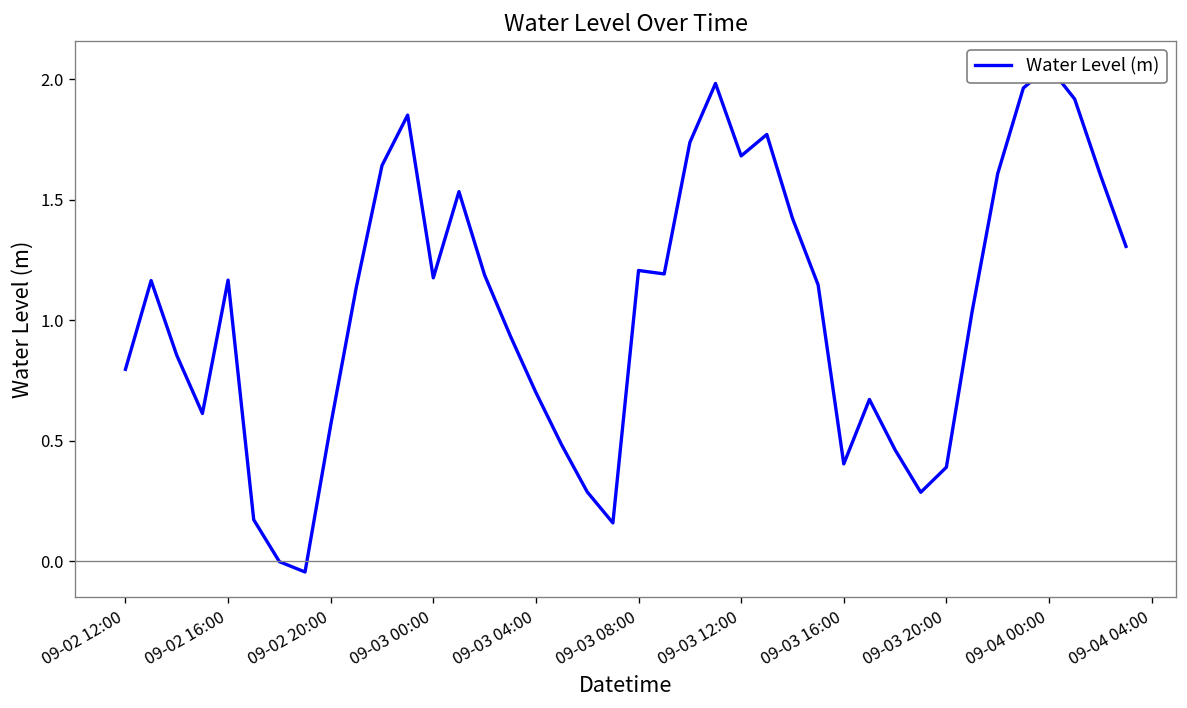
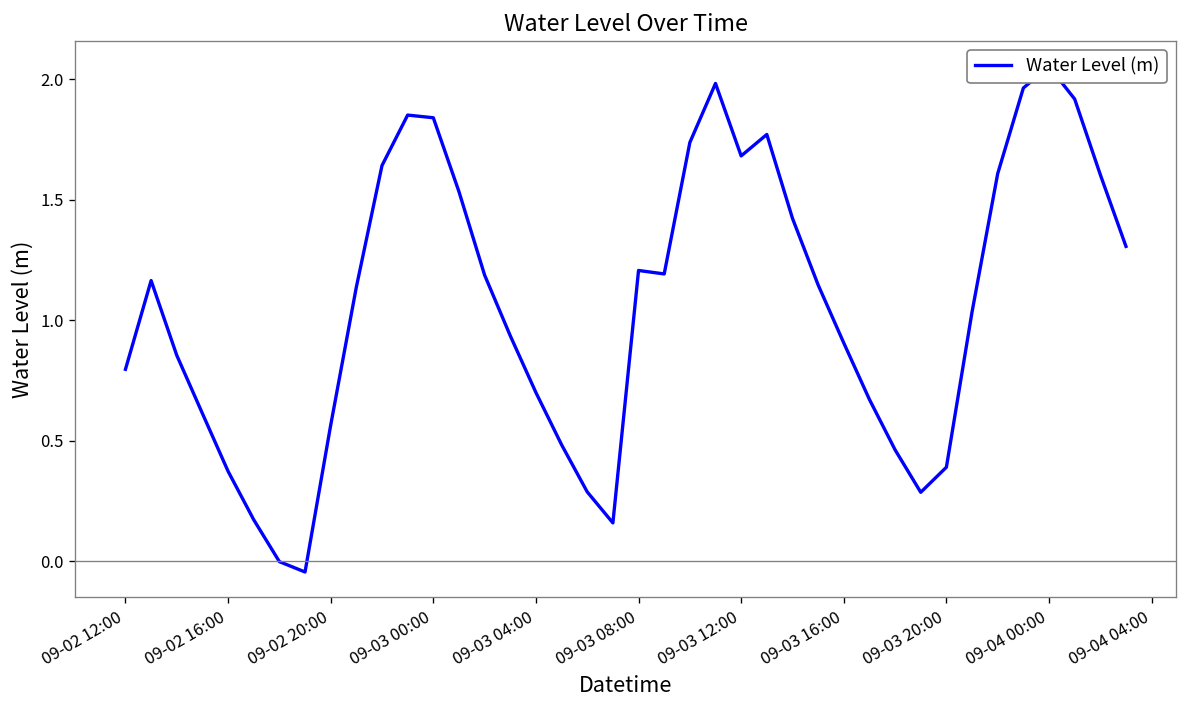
09-02 16:00: 1.17 -> 0.37
09-03 00:00: 1.18 -> 1.84
09-03 16:00: 0.40 -> 0.91
